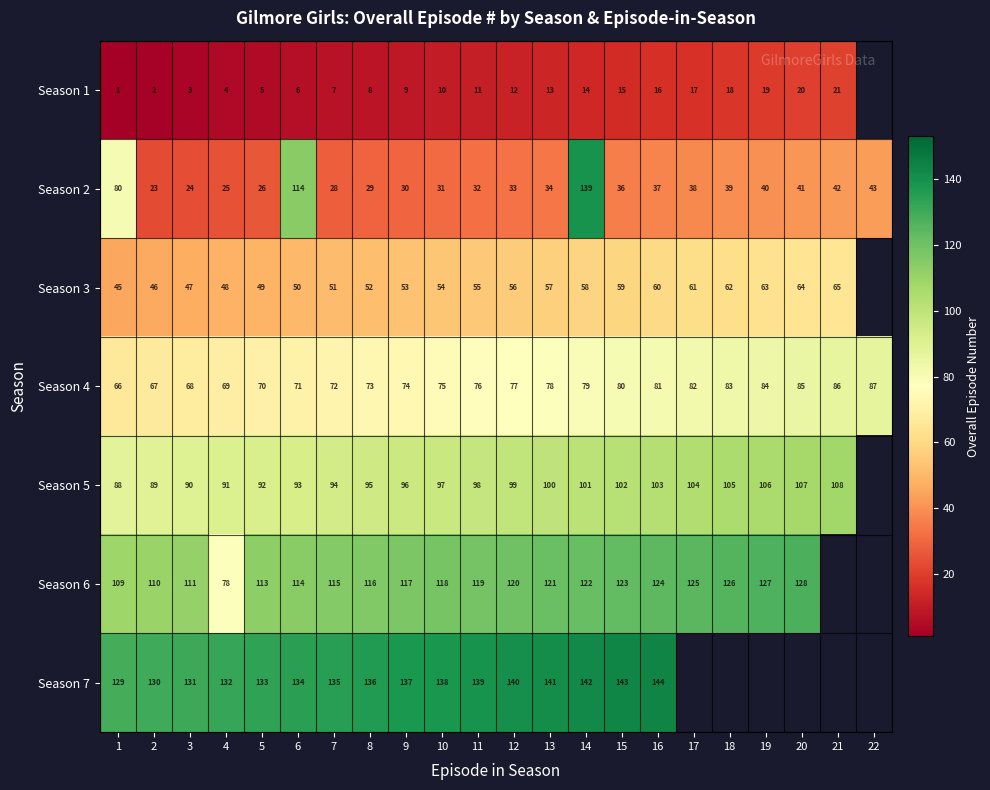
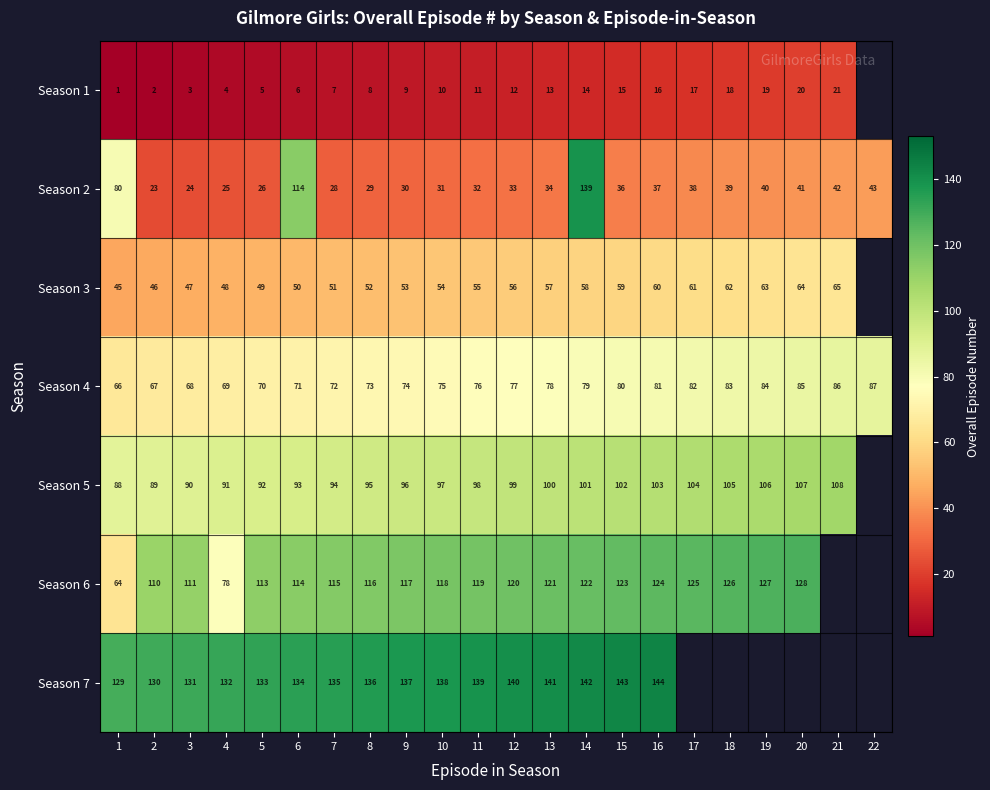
Season 6, 1: 109 -> 64
